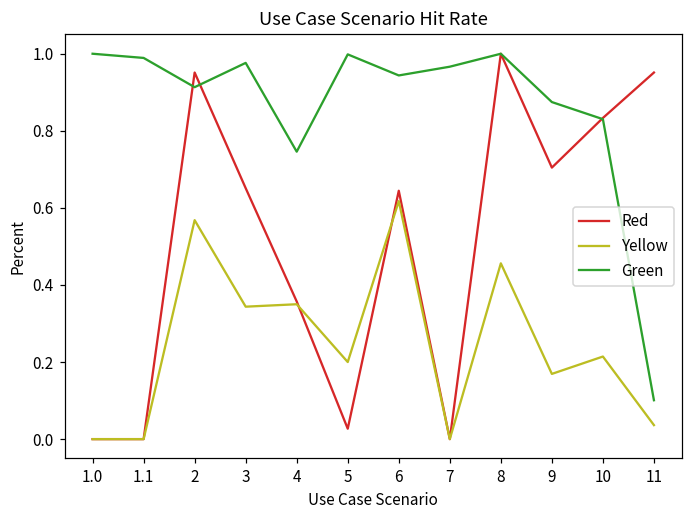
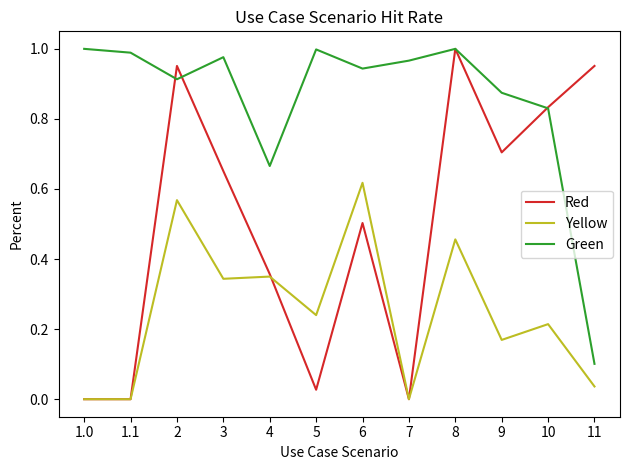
Green, 4: 0.75 -> 0.67
Yellow, 5: 0.20 -> 0.24
Red, 6: 0.64 -> 0.50
